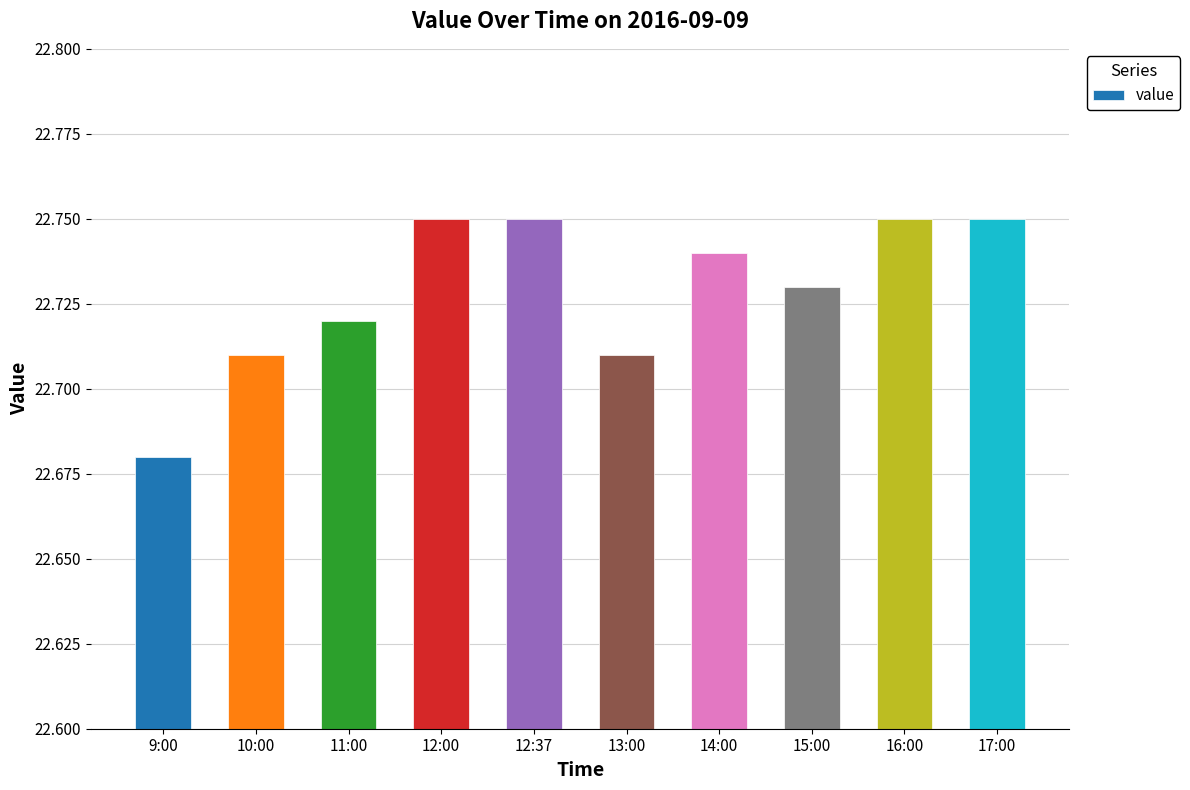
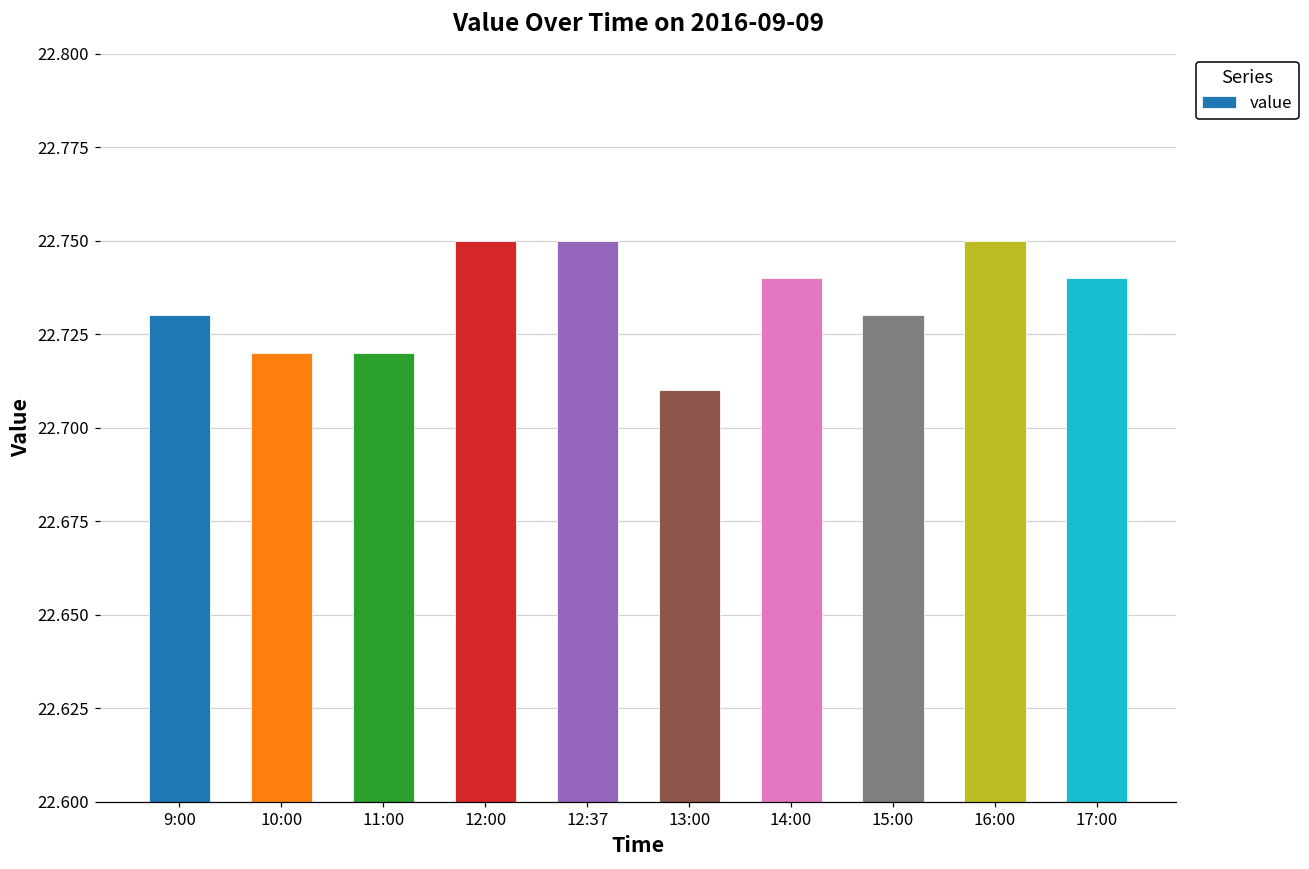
9:00: 22.68 -> 22.73
10:00: 22.71 -> 22.72
17:00: 22.75 -> 22.74
